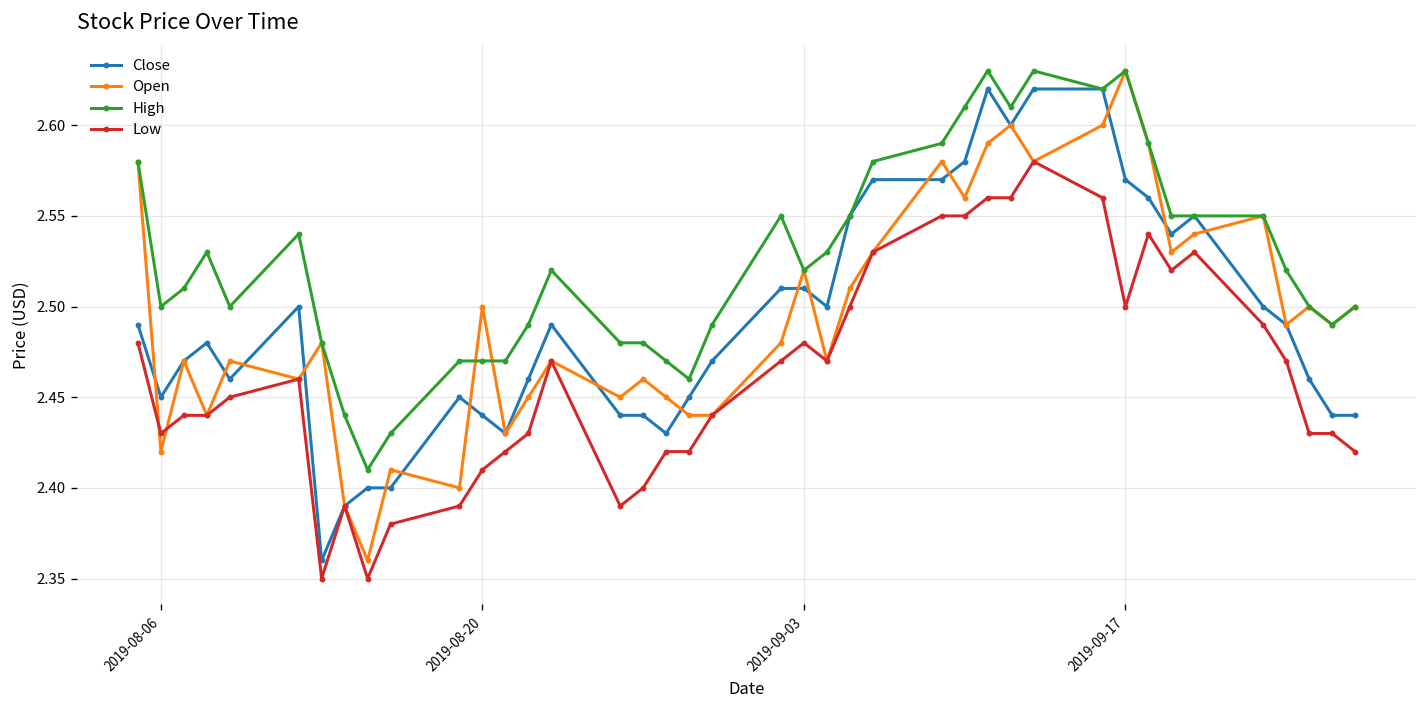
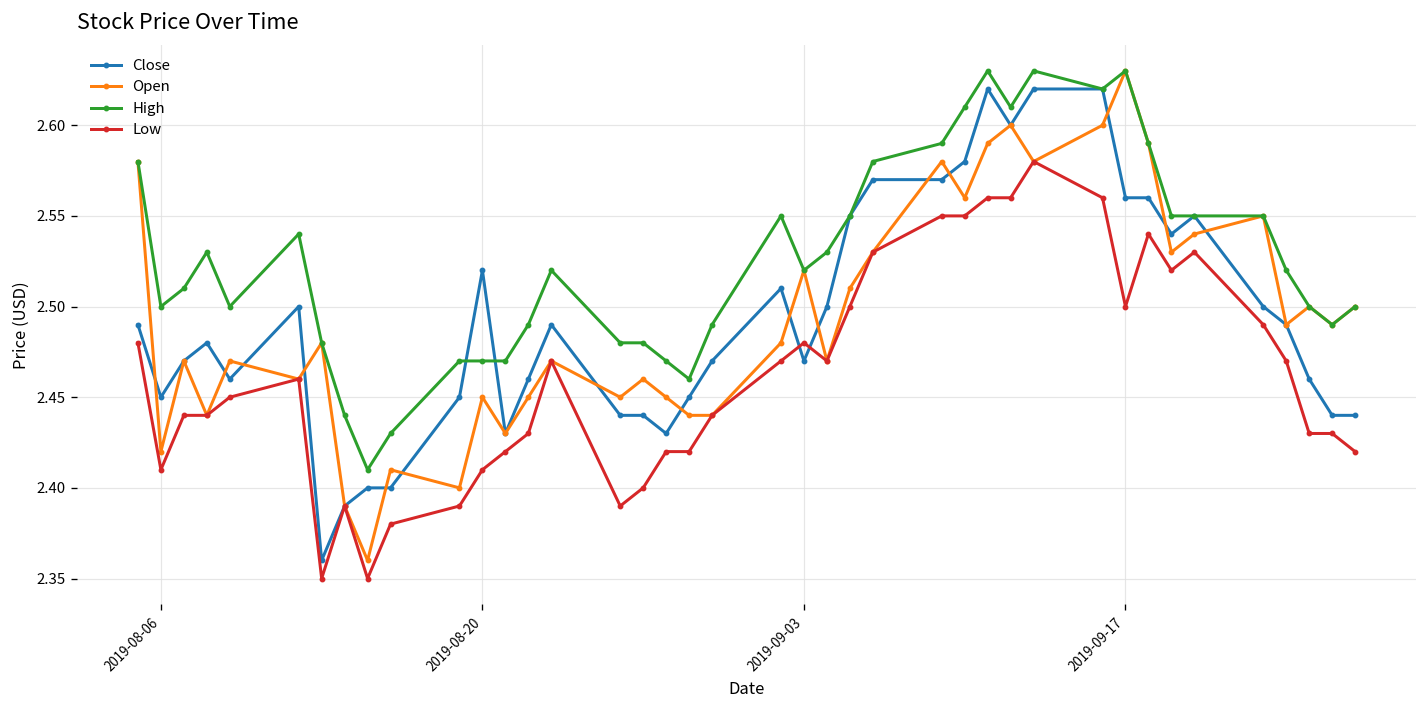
Low, 2019-08-06: 2.43 -> 2.41
Close, 2019-08-20: 2.44 -> 2.52
Open, 2019-08-20: 2.50 -> 2.45
Close, 2019-09-03: 2.51 -> 2.47
Close, 2019-09-17: 2.57 -> 2.56
